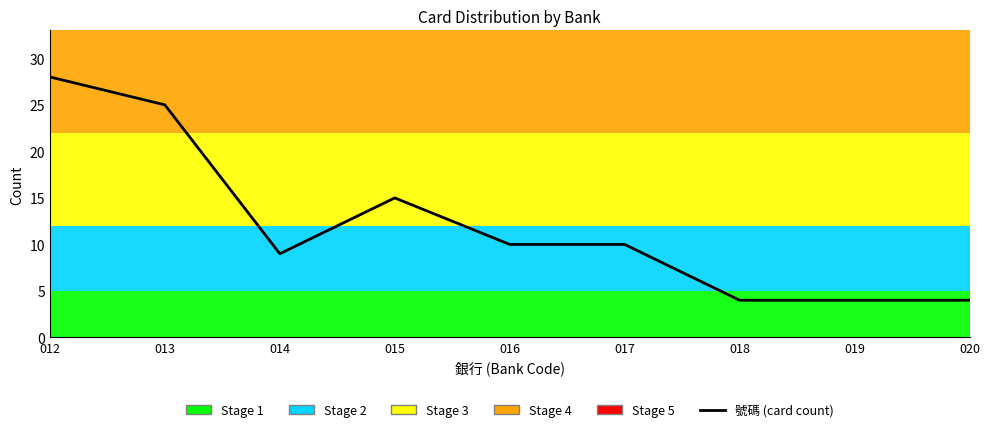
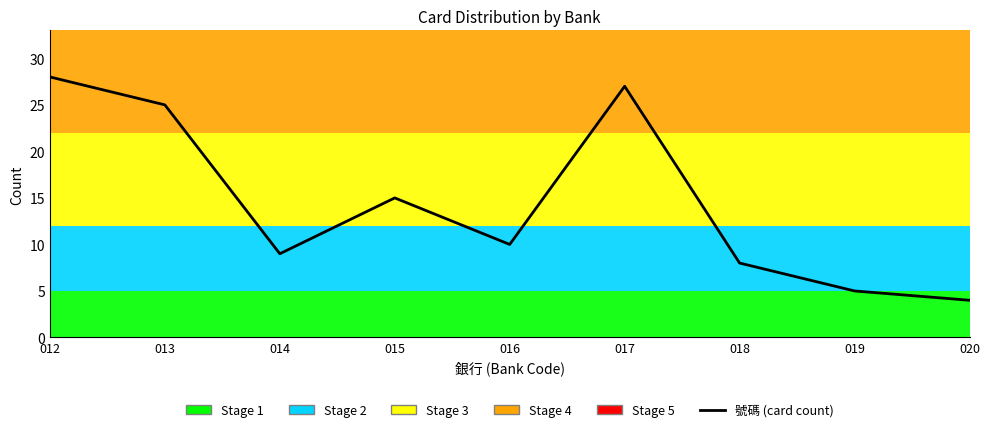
017: 10 -> 27
018: 4 -> 8
019: 4 -> 5
